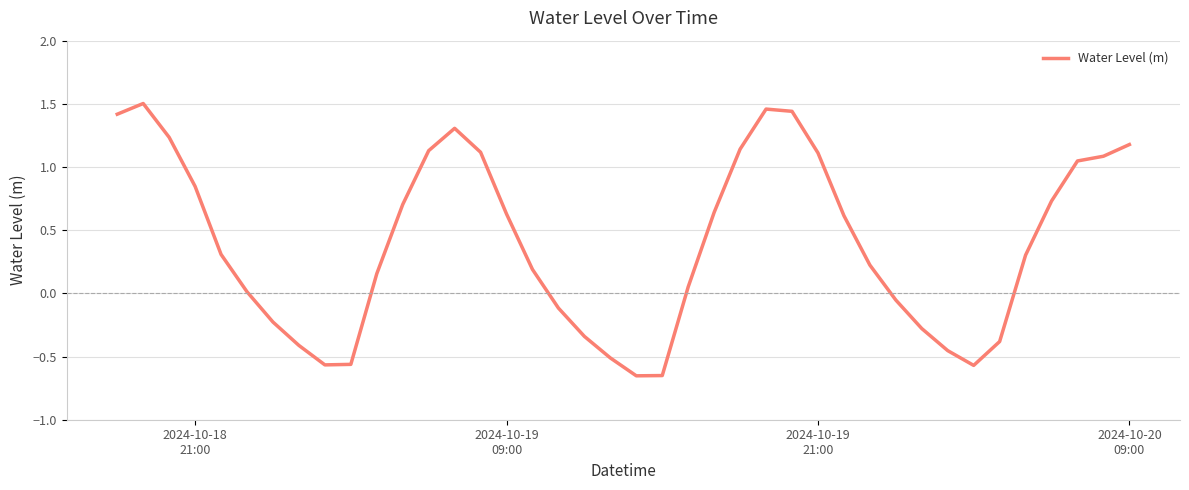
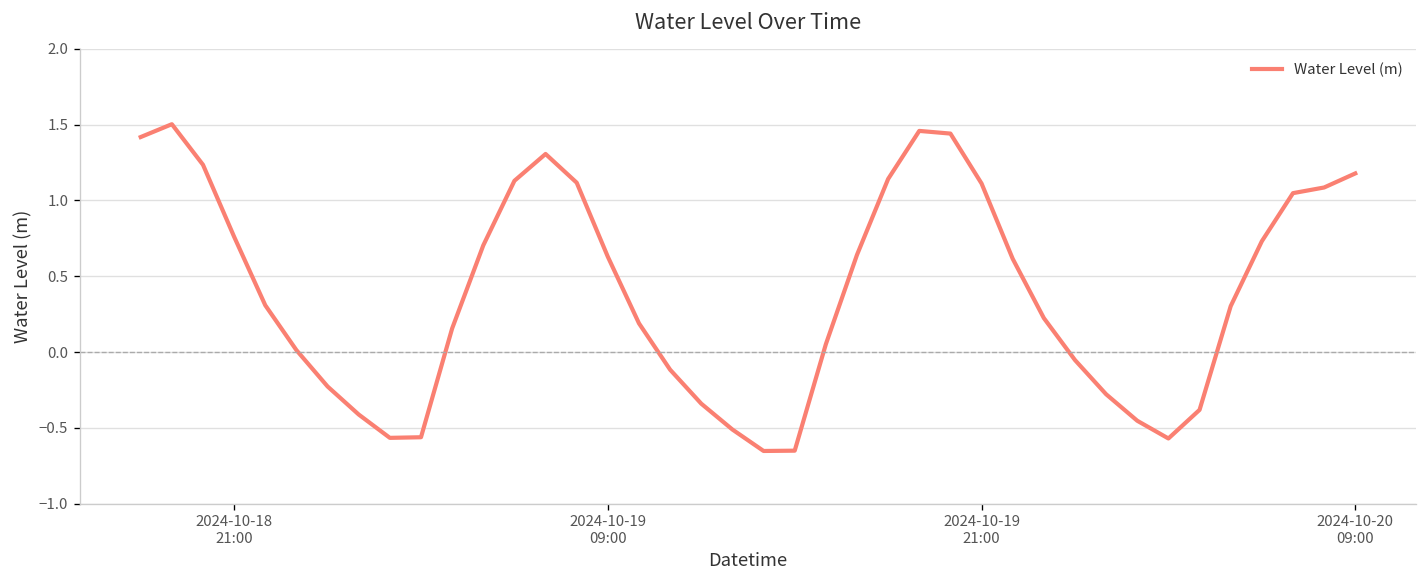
2024-10-18 21:00: 0.85 -> 0.76
